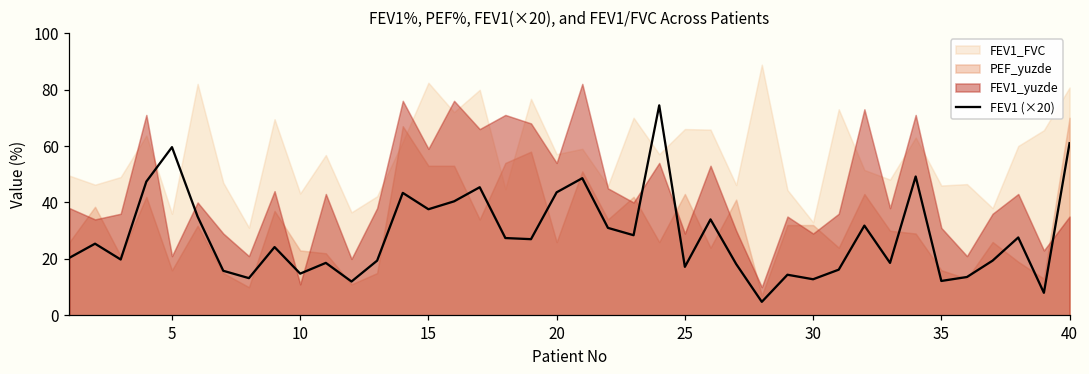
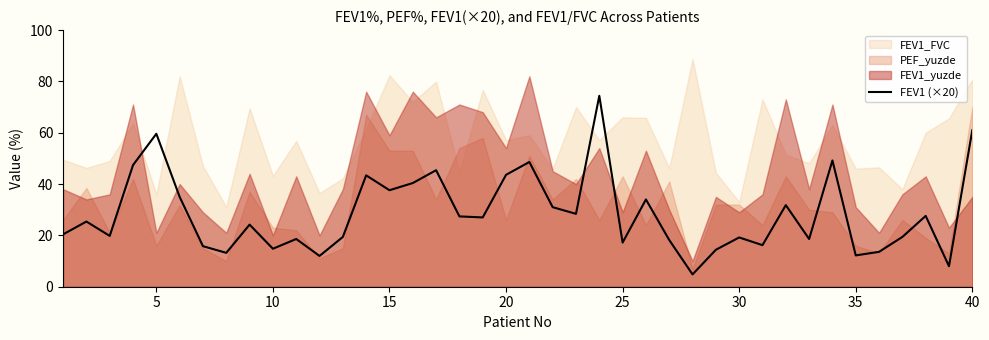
FEV1_yuzde, 10: 11 -> 20
FEV1 (×20), 30: 13 -> 19
